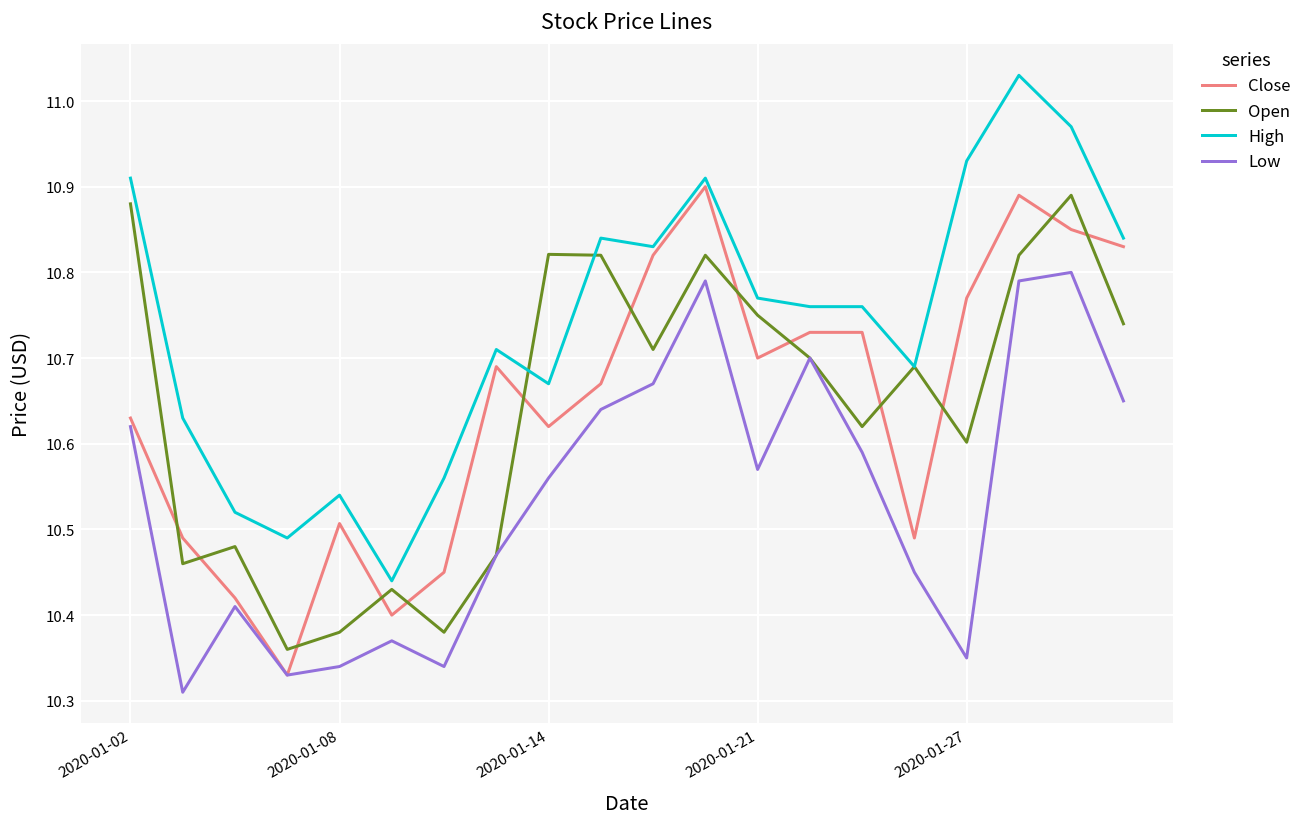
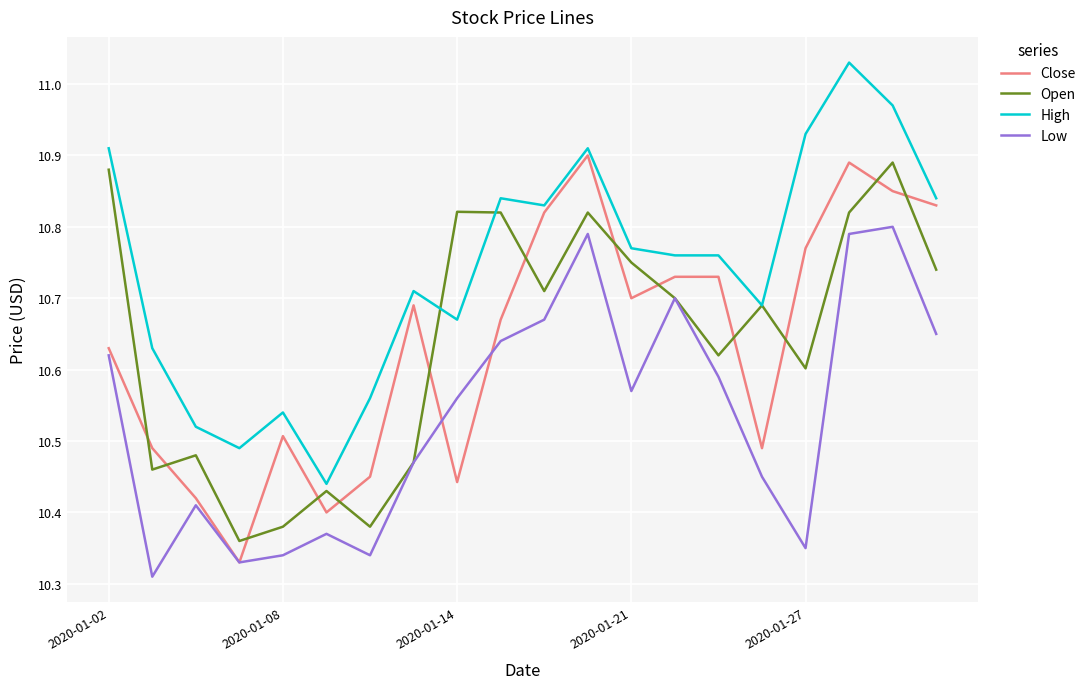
Close, 2020-01-14: 10.62 -> 10.44
